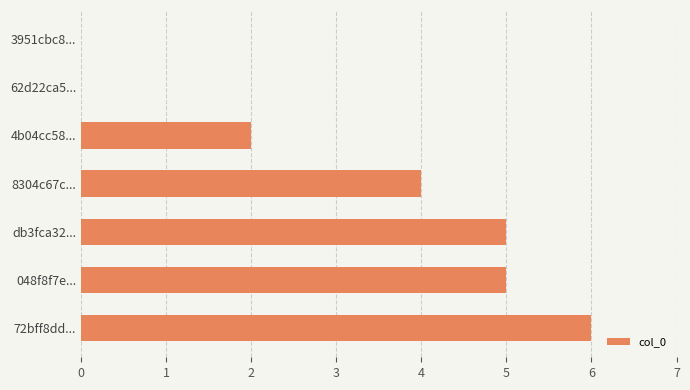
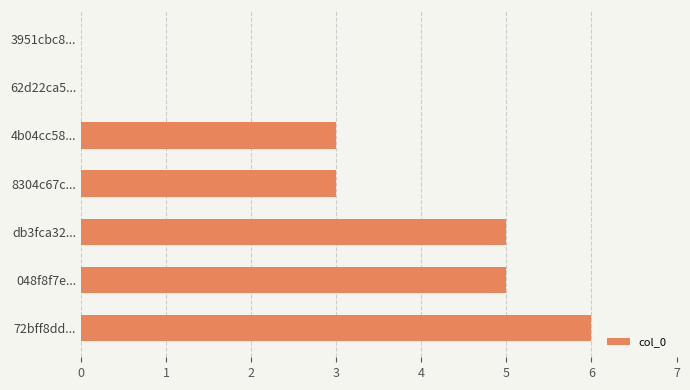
4b04cc58...: 2.0 -> 3.0
8304c67c...: 4.0 -> 3.0
